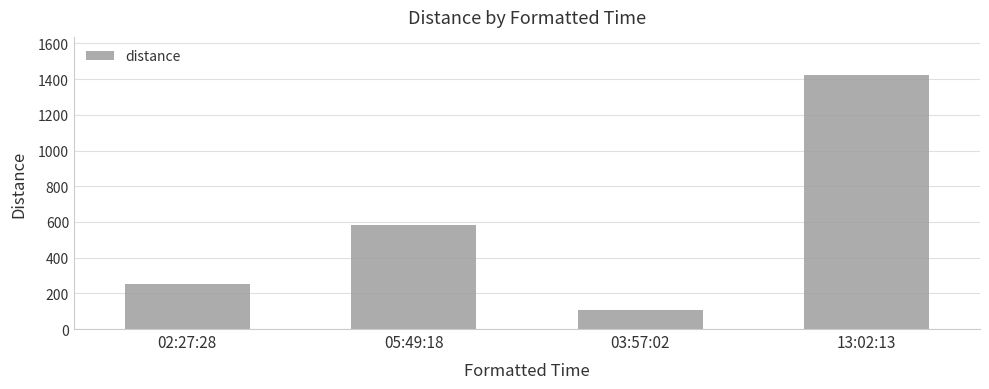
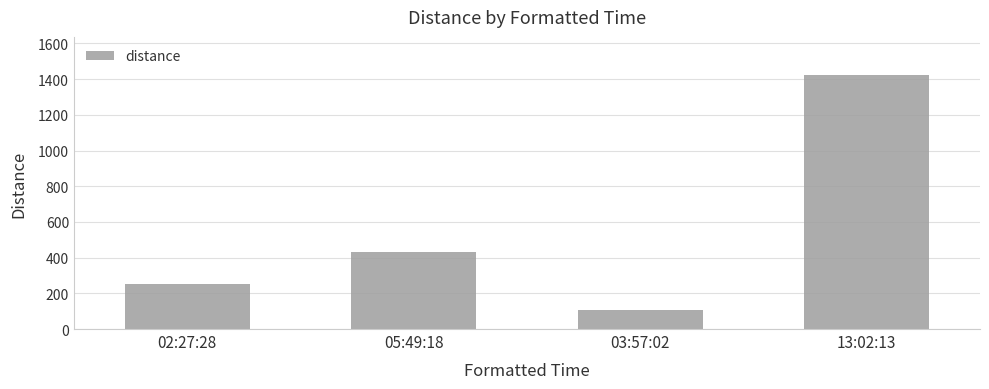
05:49:18: 580 -> 430
